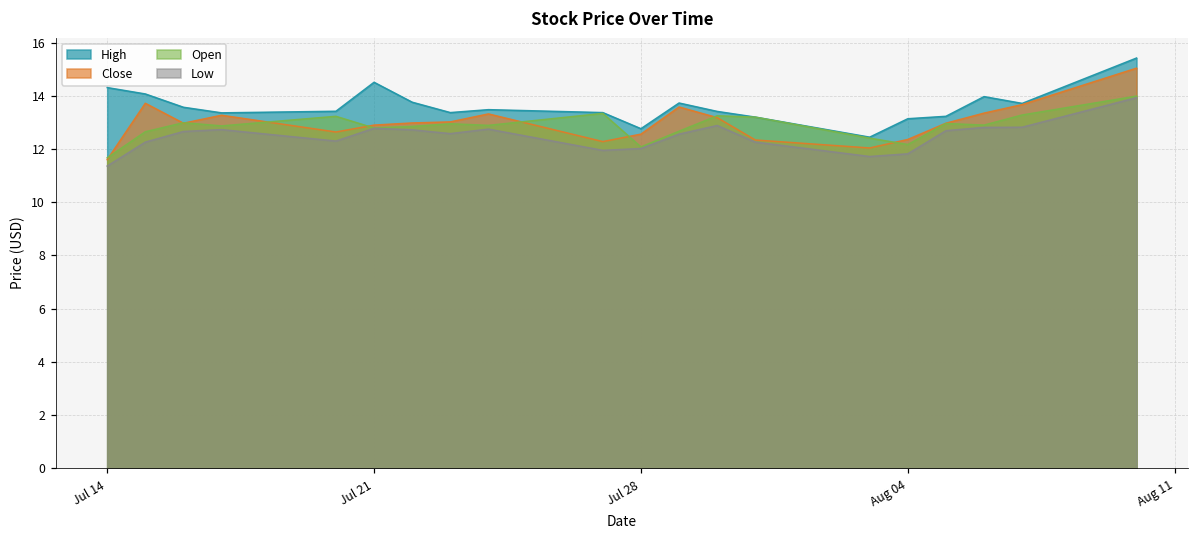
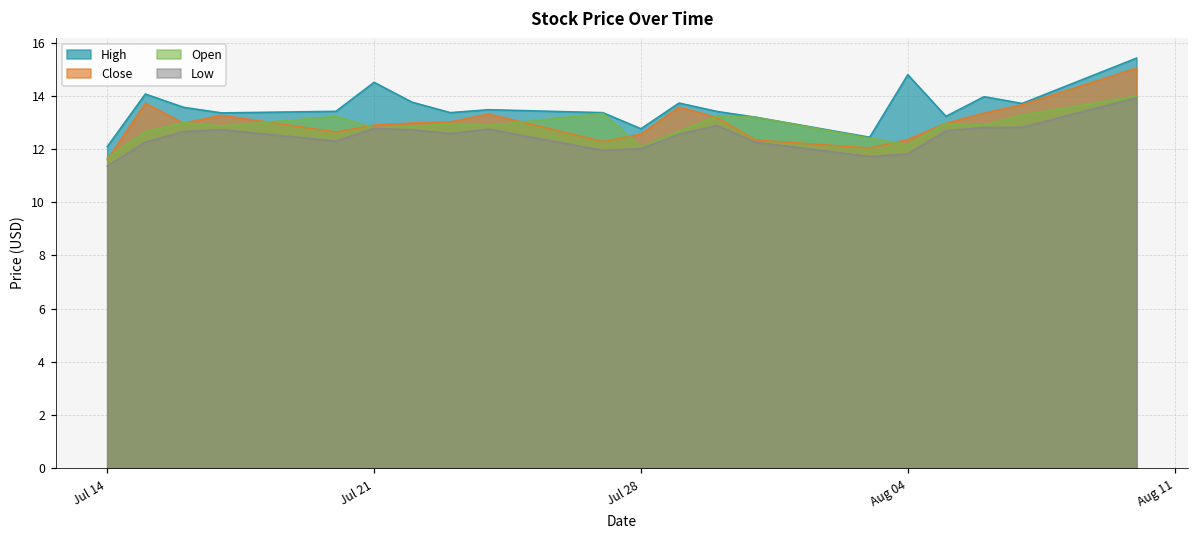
High, Jul 14: 14.3 -> 12.1
High, Aug 04: 13.1 -> 14.8
